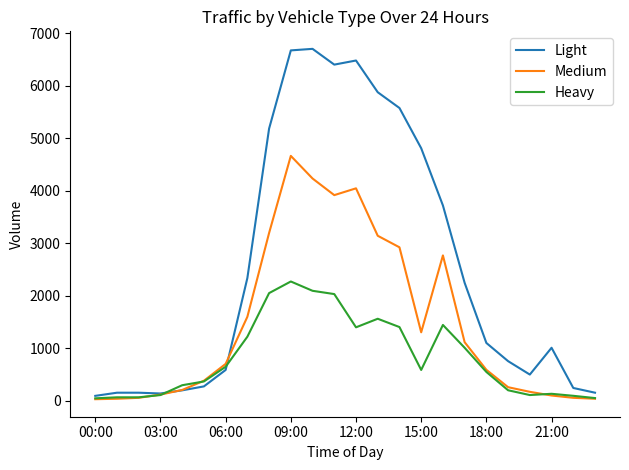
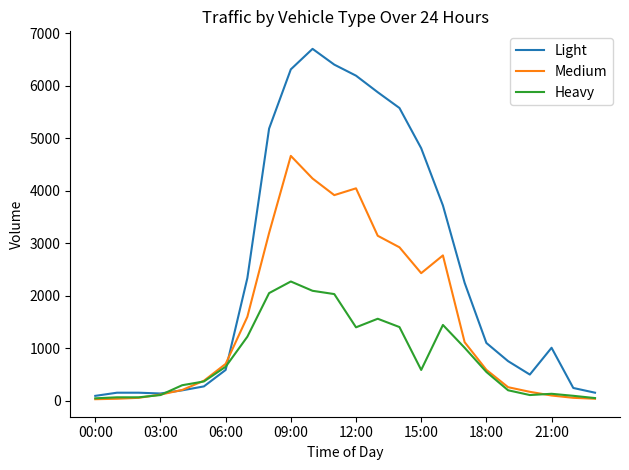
Light, 09:00: 6700 -> 6300
Light, 12:00: 6500 -> 6200
Medium, 15:00: 1300 -> 2400
